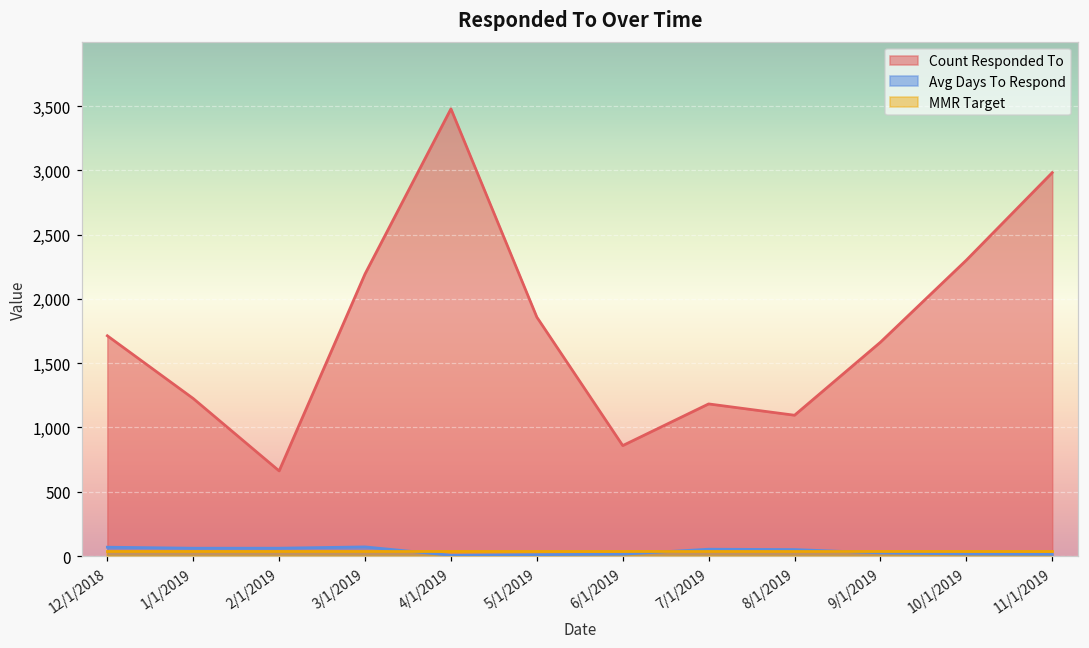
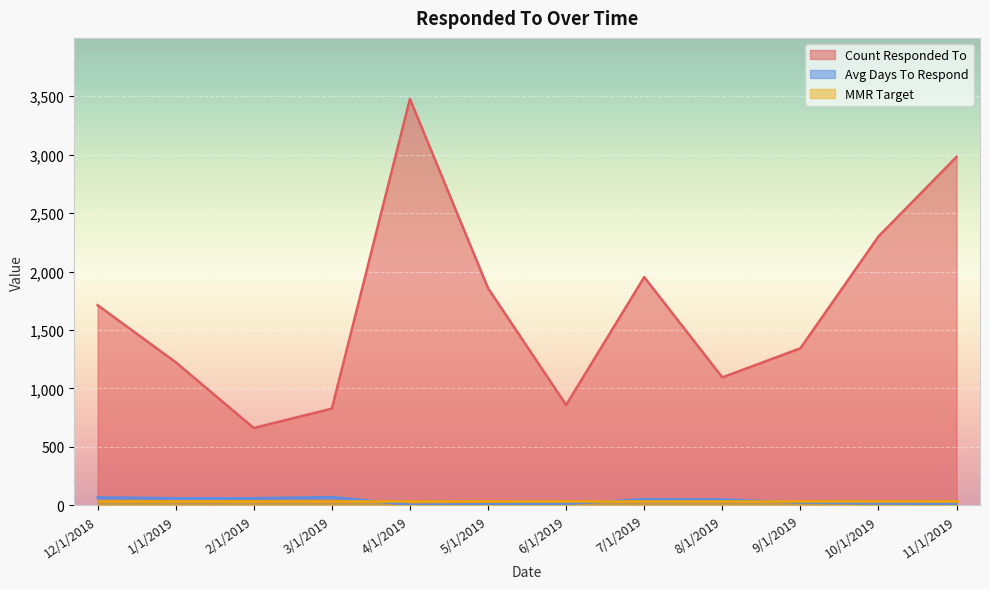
Count Responded To, 3/1/2019: 2,190 -> 830
Count Responded To, 7/1/2019: 1,180 -> 1,950
Count Responded To, 9/1/2019: 1,660 -> 1,340
